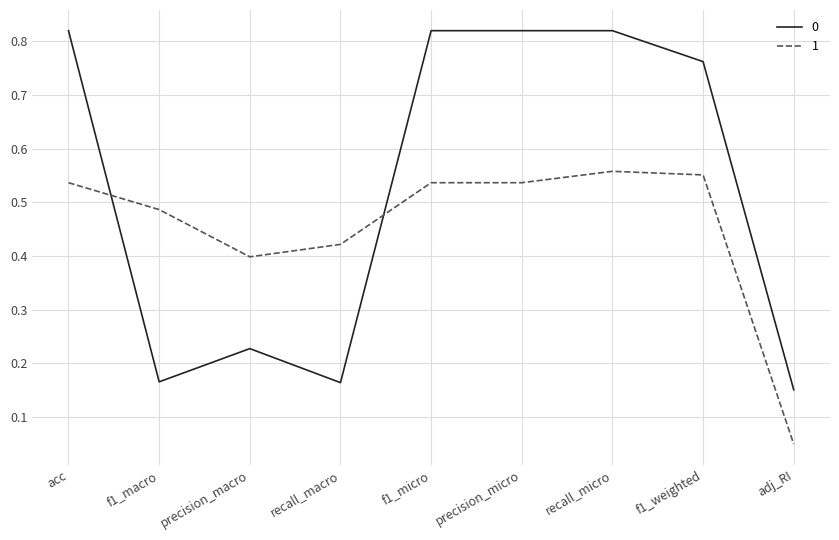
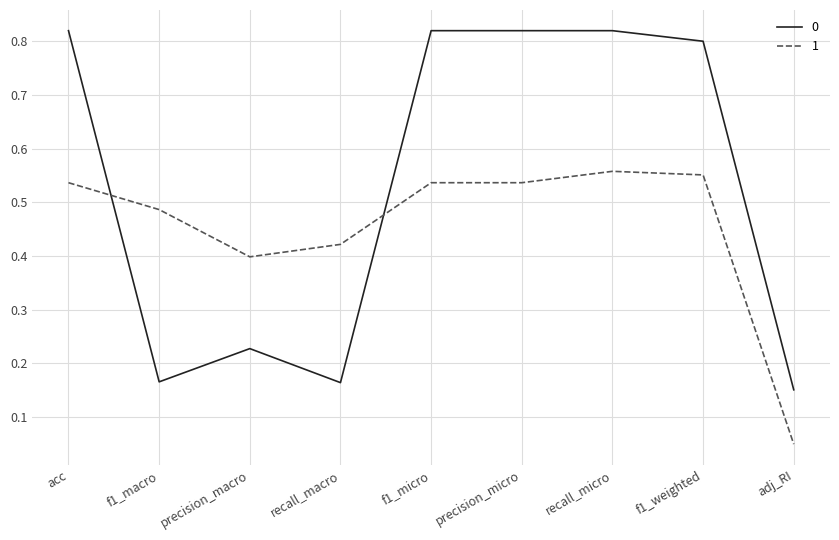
0, f1_weighted: 0.76 -> 0.80
